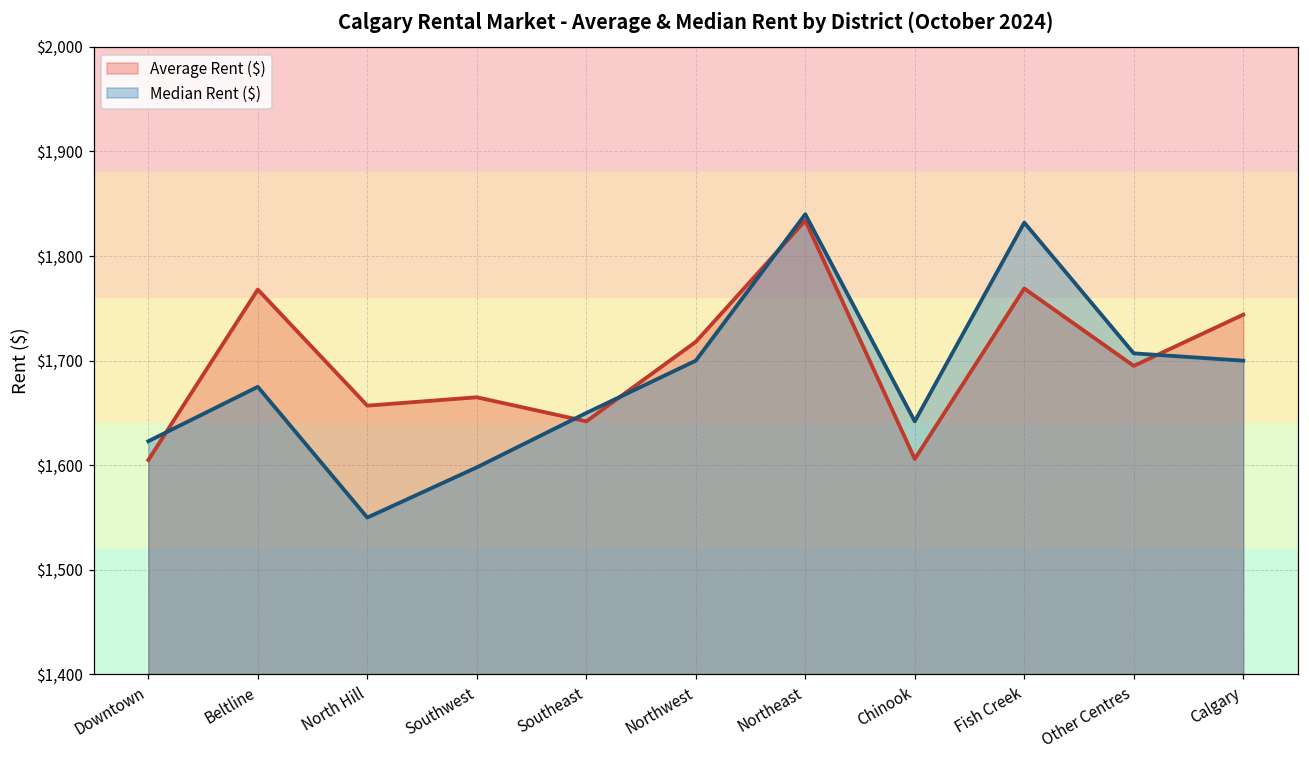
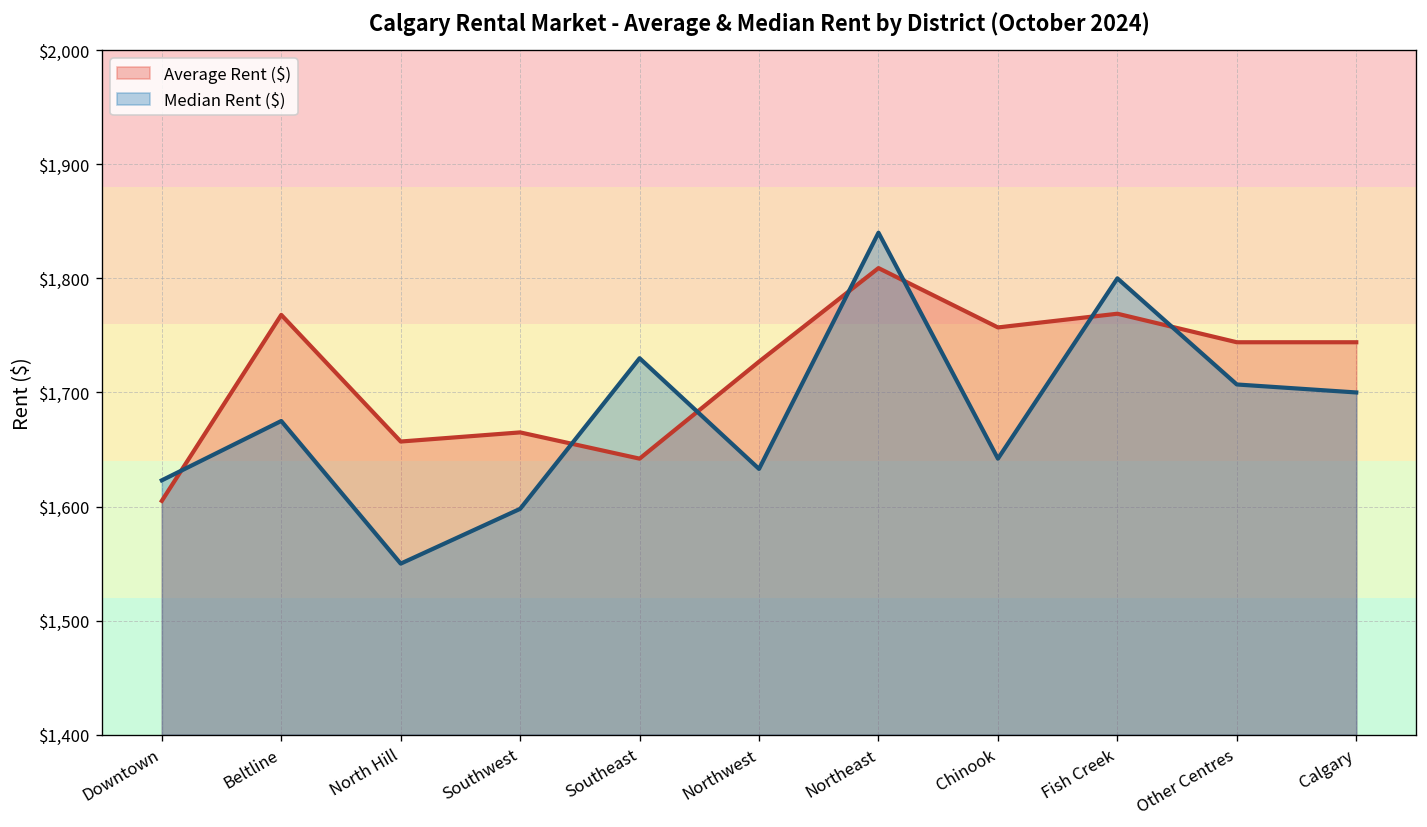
Median Rent ($), Southeast: $1,650 -> $1,730
Average Rent ($), Northwest: $1,720 -> $1,730
Median Rent ($), Northwest: $1,700 -> $1,630
Average Rent ($), Northeast: $1,830 -> $1,810
Average Rent ($), Chinook: $1,610 -> $1,760
Median Rent ($), Fish Creek: $1,830 -> $1,800
Average Rent ($), Other Centres: $1,700 -> $1,740
